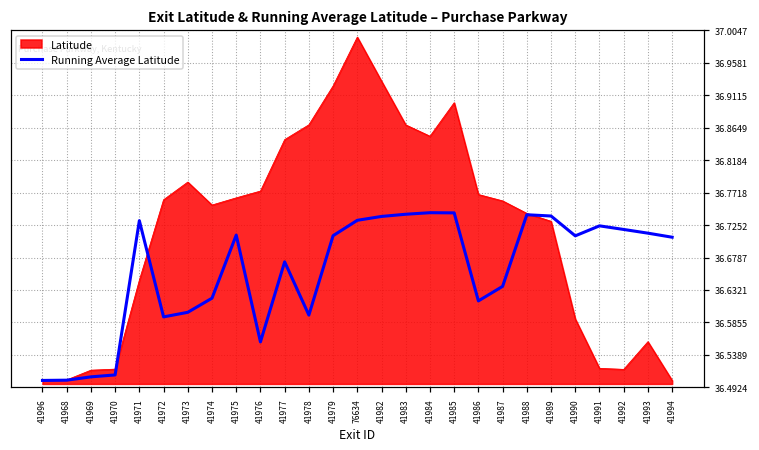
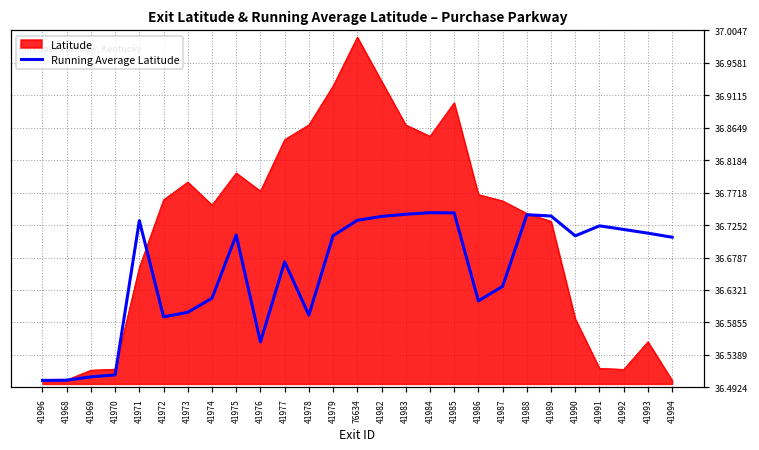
Latitude, 41971: 36.65 -> 36.66
Latitude, 41975: 36.76 -> 36.80
